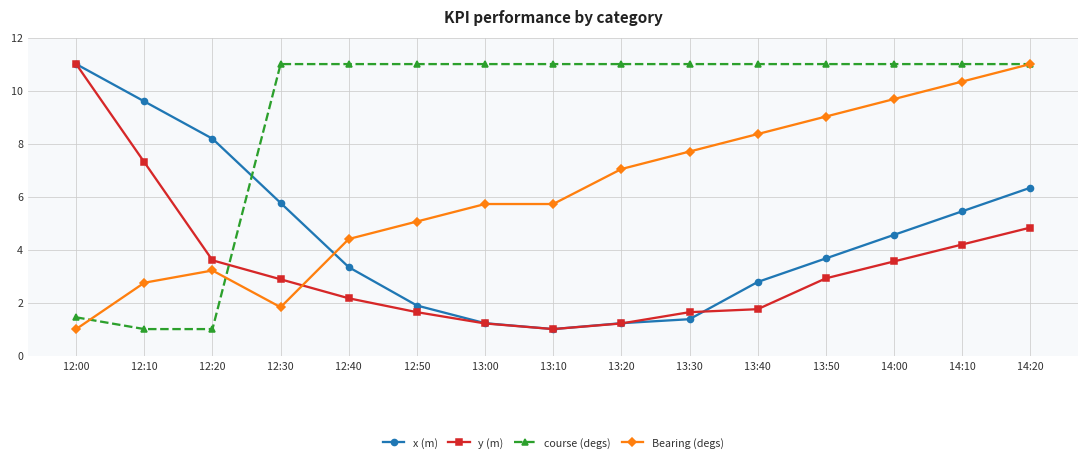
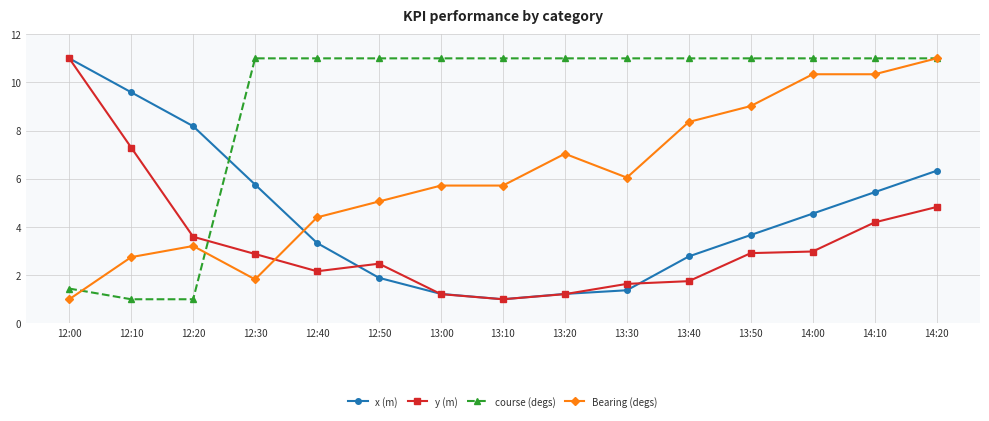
y (m), 12:50: 1.6 -> 2.5
Bearing (degs), 13:30: 7.7 -> 6.0
y (m), 14:00: 3.6 -> 3.0
Bearing (degs), 14:00: 9.7 -> 10.3
